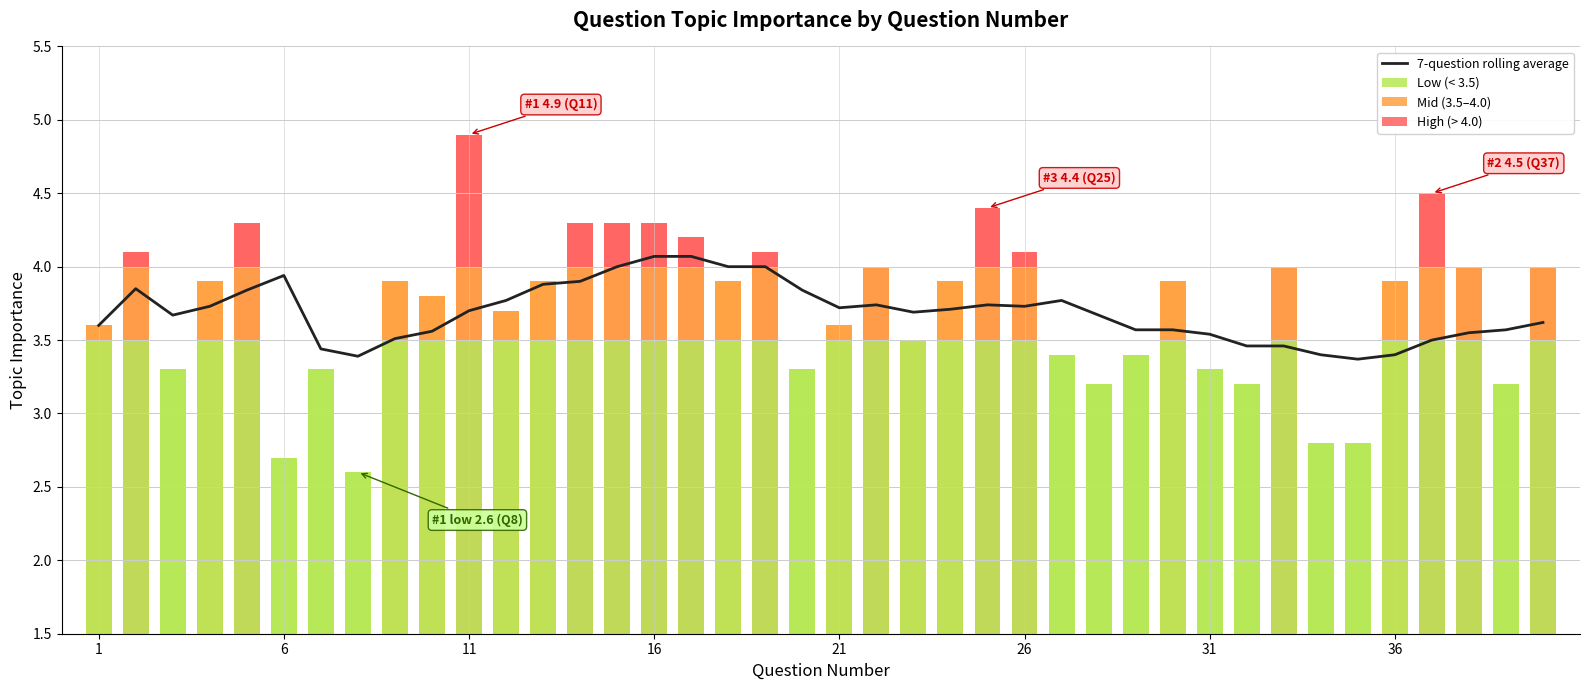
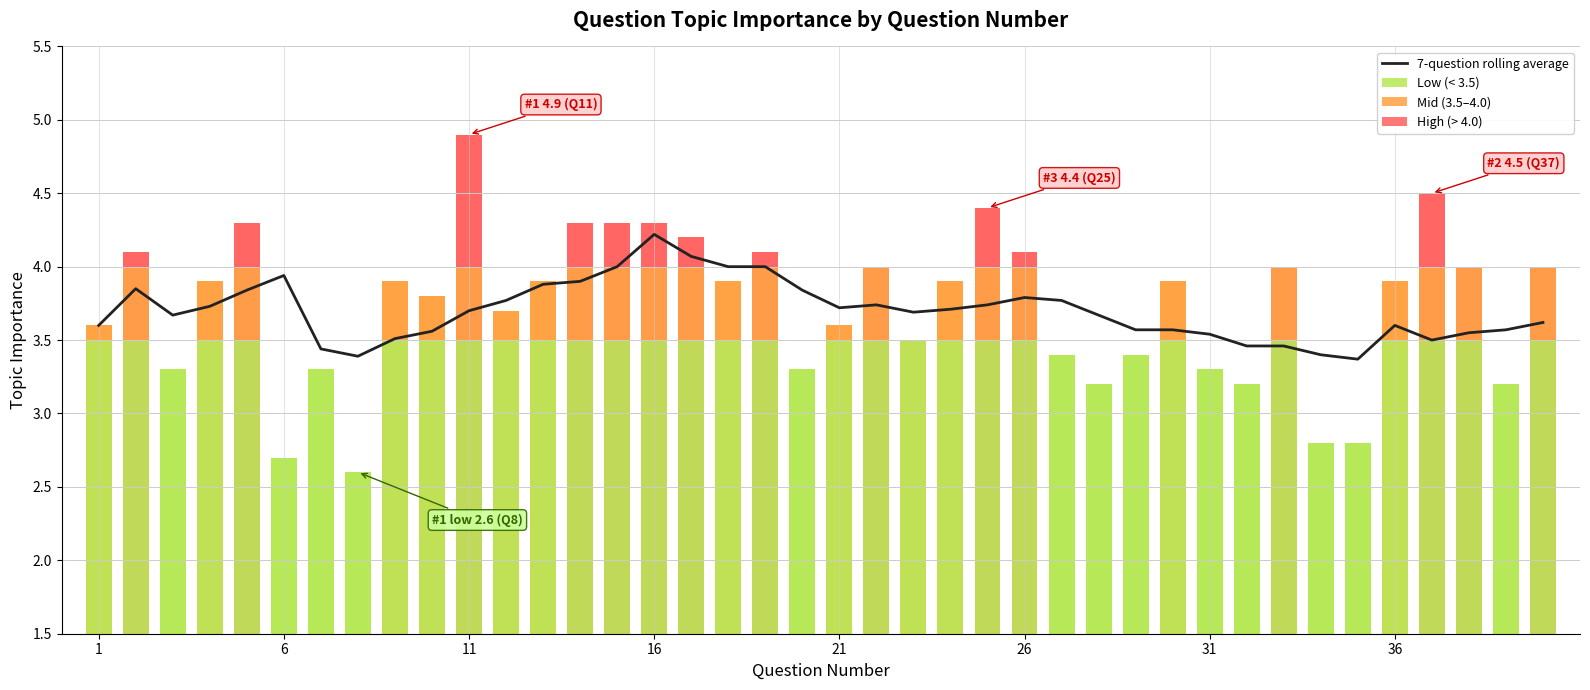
7-question rolling average, 16: 4.07 -> 4.22
7-question rolling average, 26: 3.73 -> 3.79
7-question rolling average, 36: 3.4 -> 3.6
